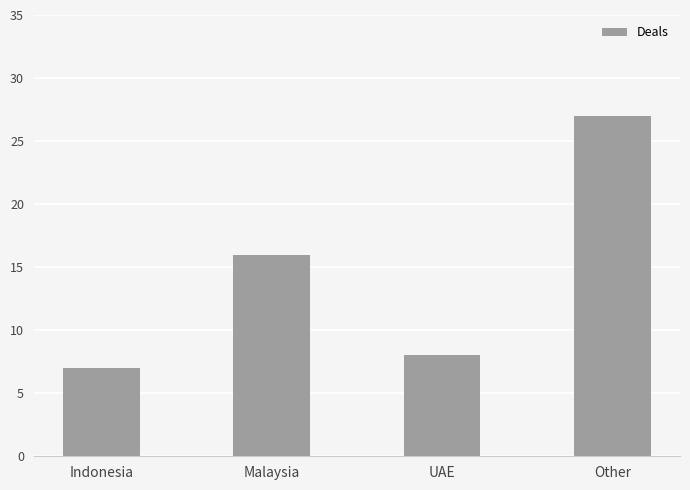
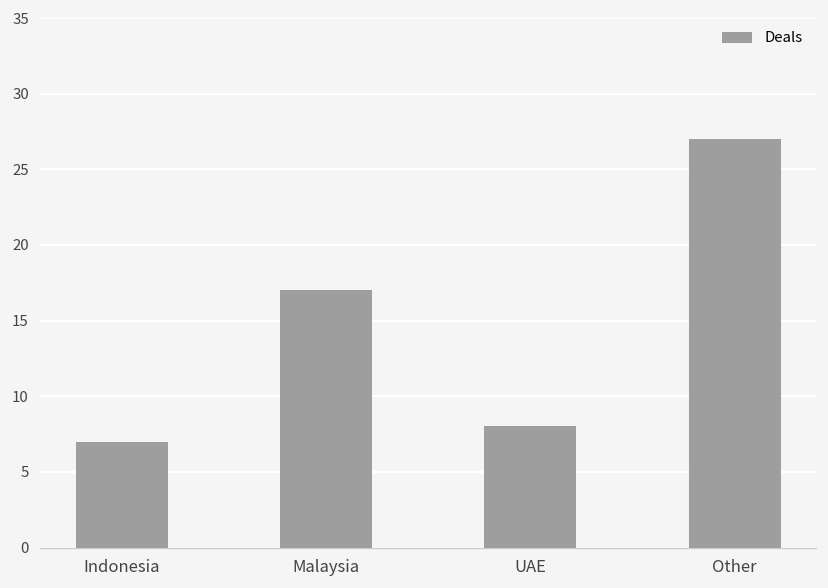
Malaysia: 16 -> 17
